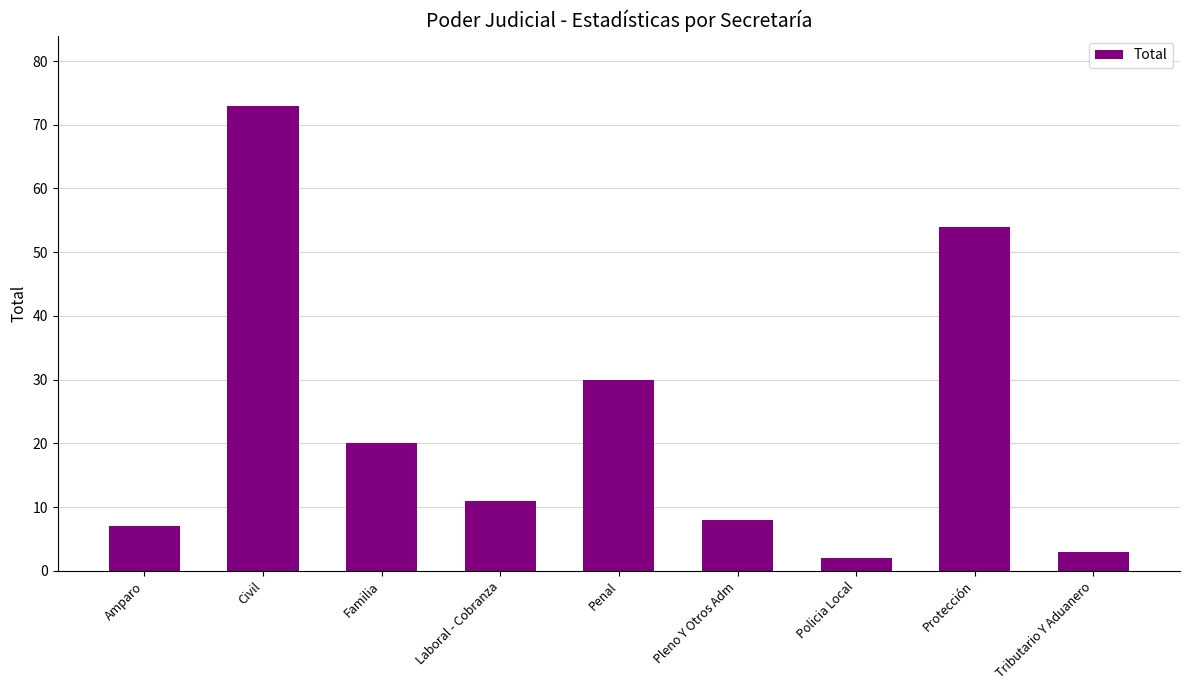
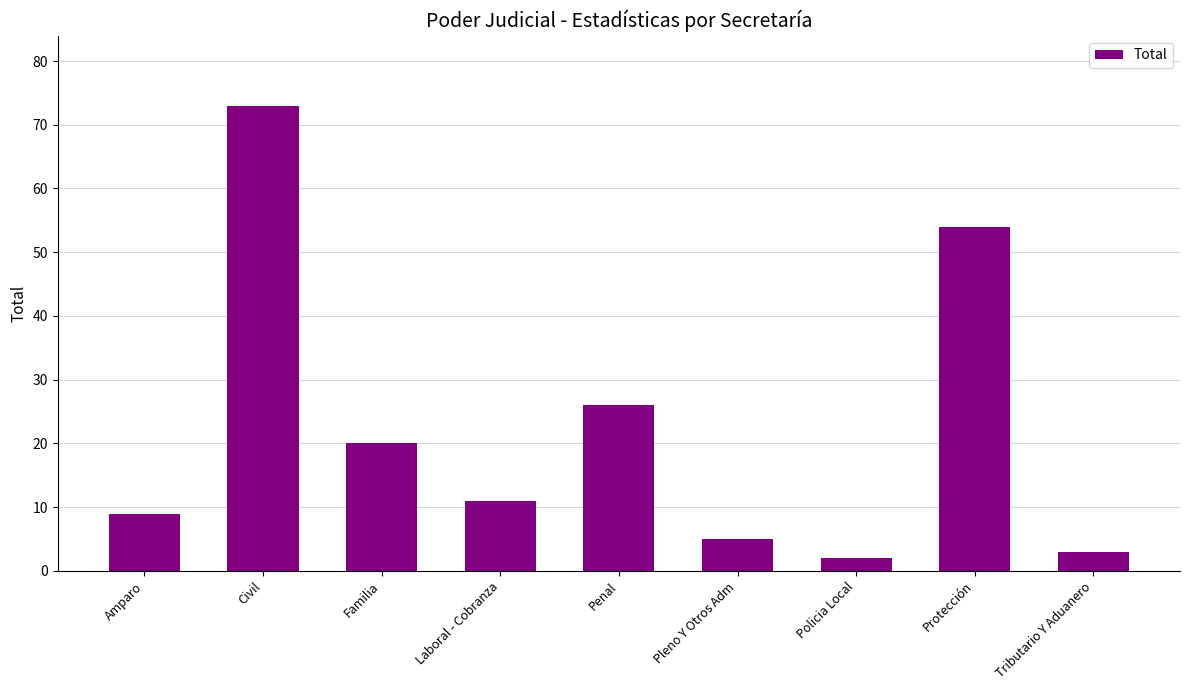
Amparo: 7 -> 9
Penal: 30 -> 26
Pleno Y Otros Adm: 8 -> 5
